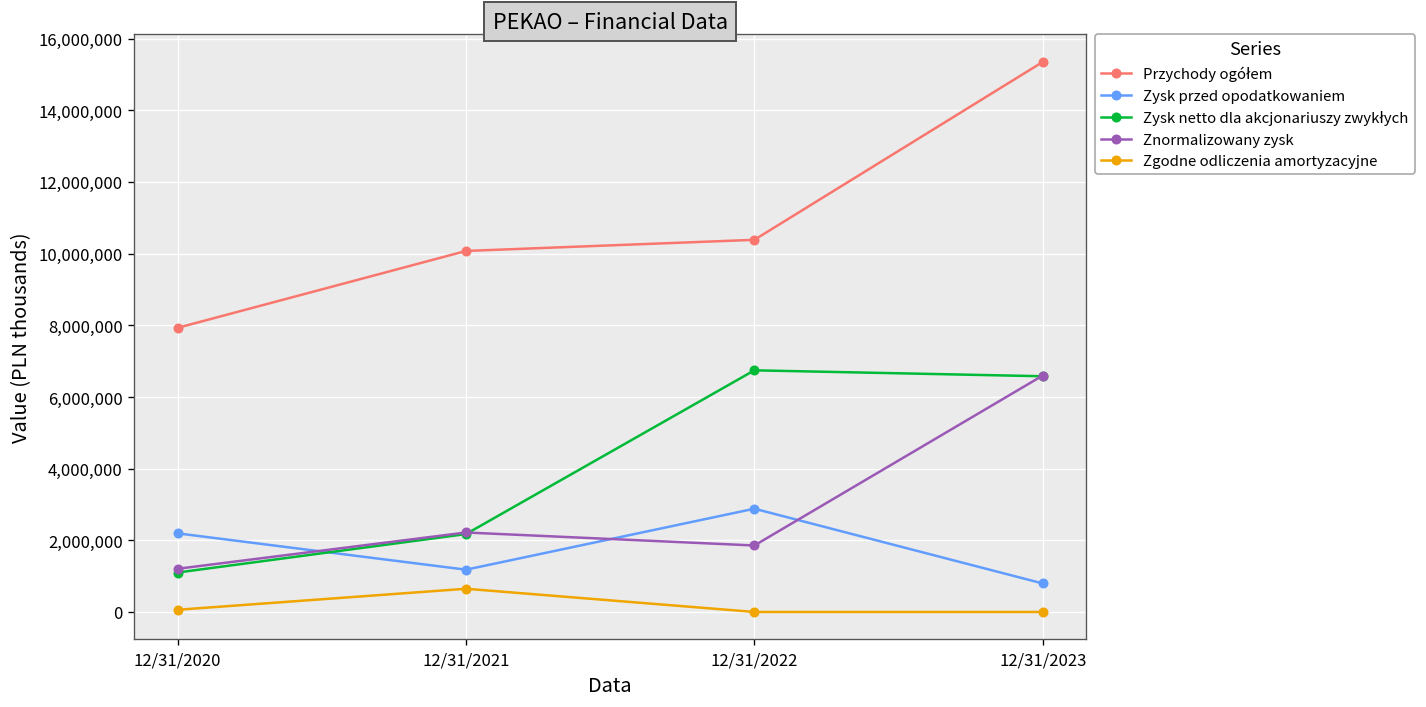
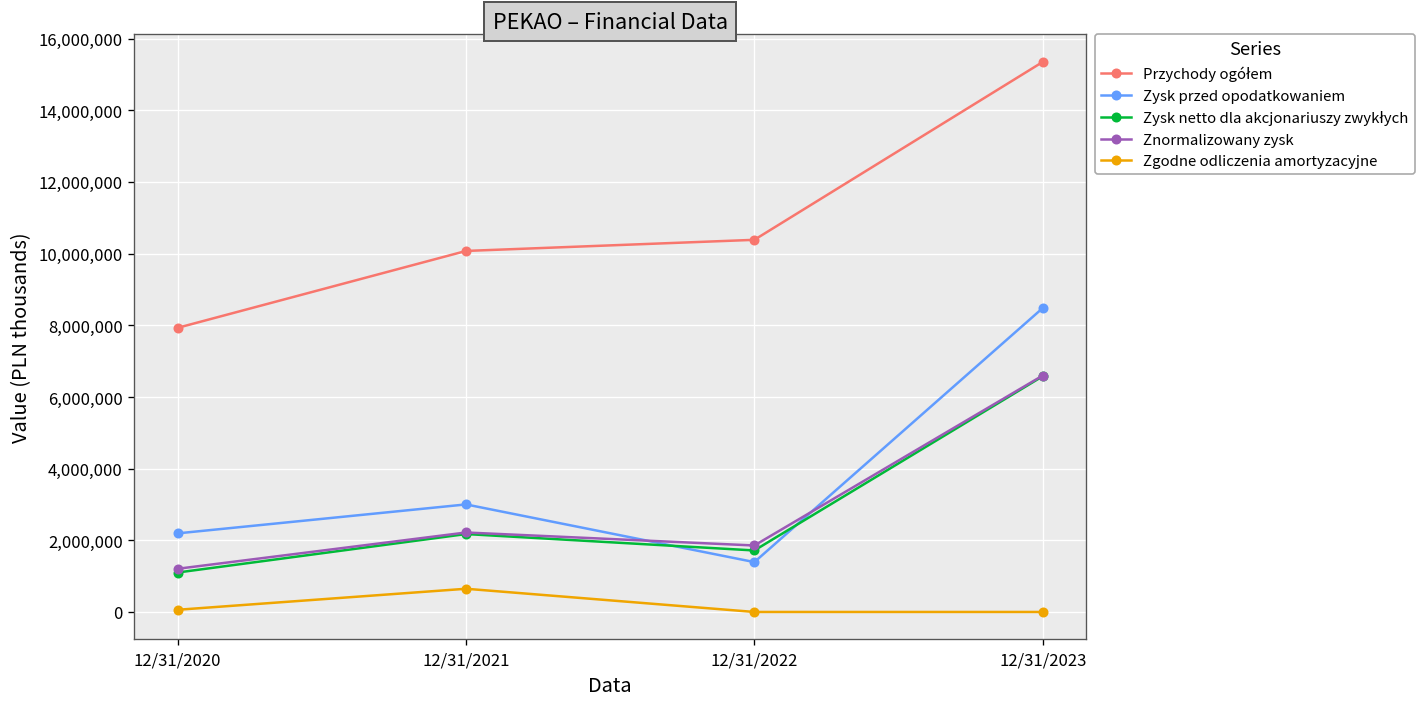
Zysk przed opodatkowaniem, 12/31/2021: 1,200,000 -> 3,000,000
Zysk przed opodatkowaniem, 12/31/2022: 2,900,000 -> 1,400,000
Zysk netto dla akcjonariuszy zwykłych, 12/31/2022: 6,700,000 -> 1,700,000
Zysk przed opodatkowaniem, 12/31/2023: 800,000 -> 8,500,000
